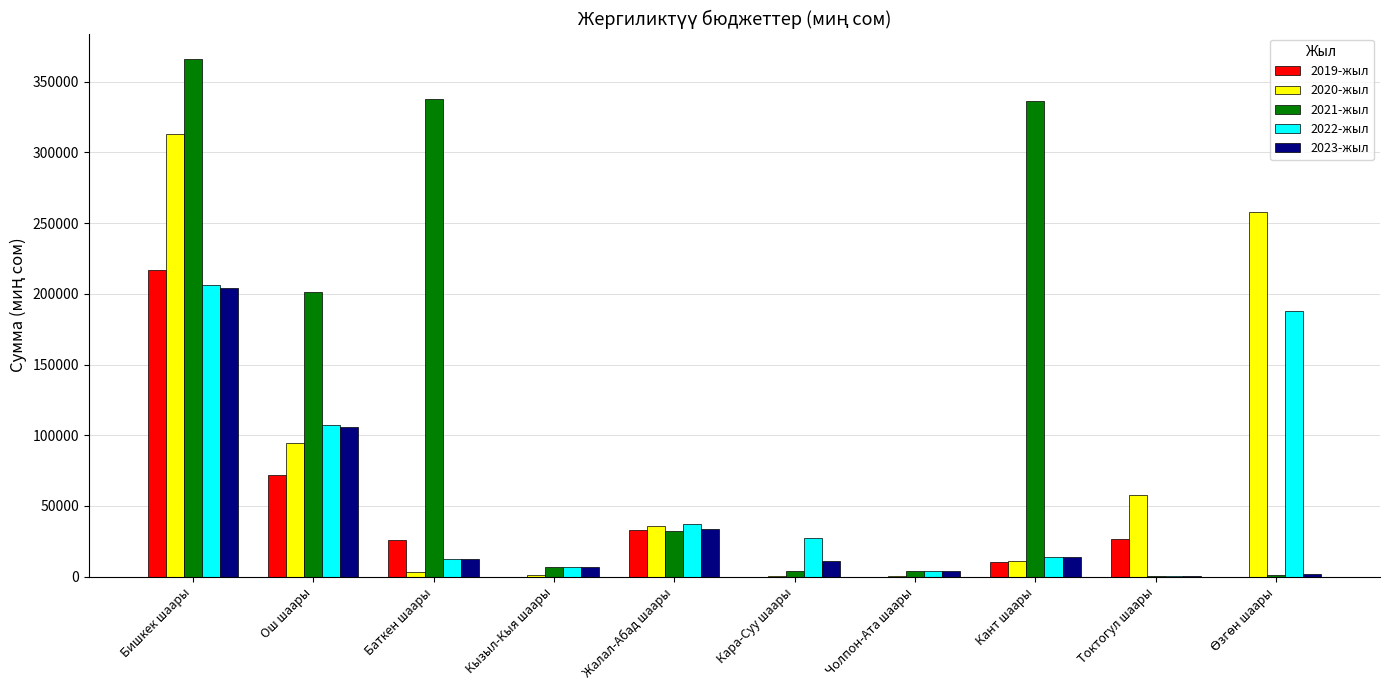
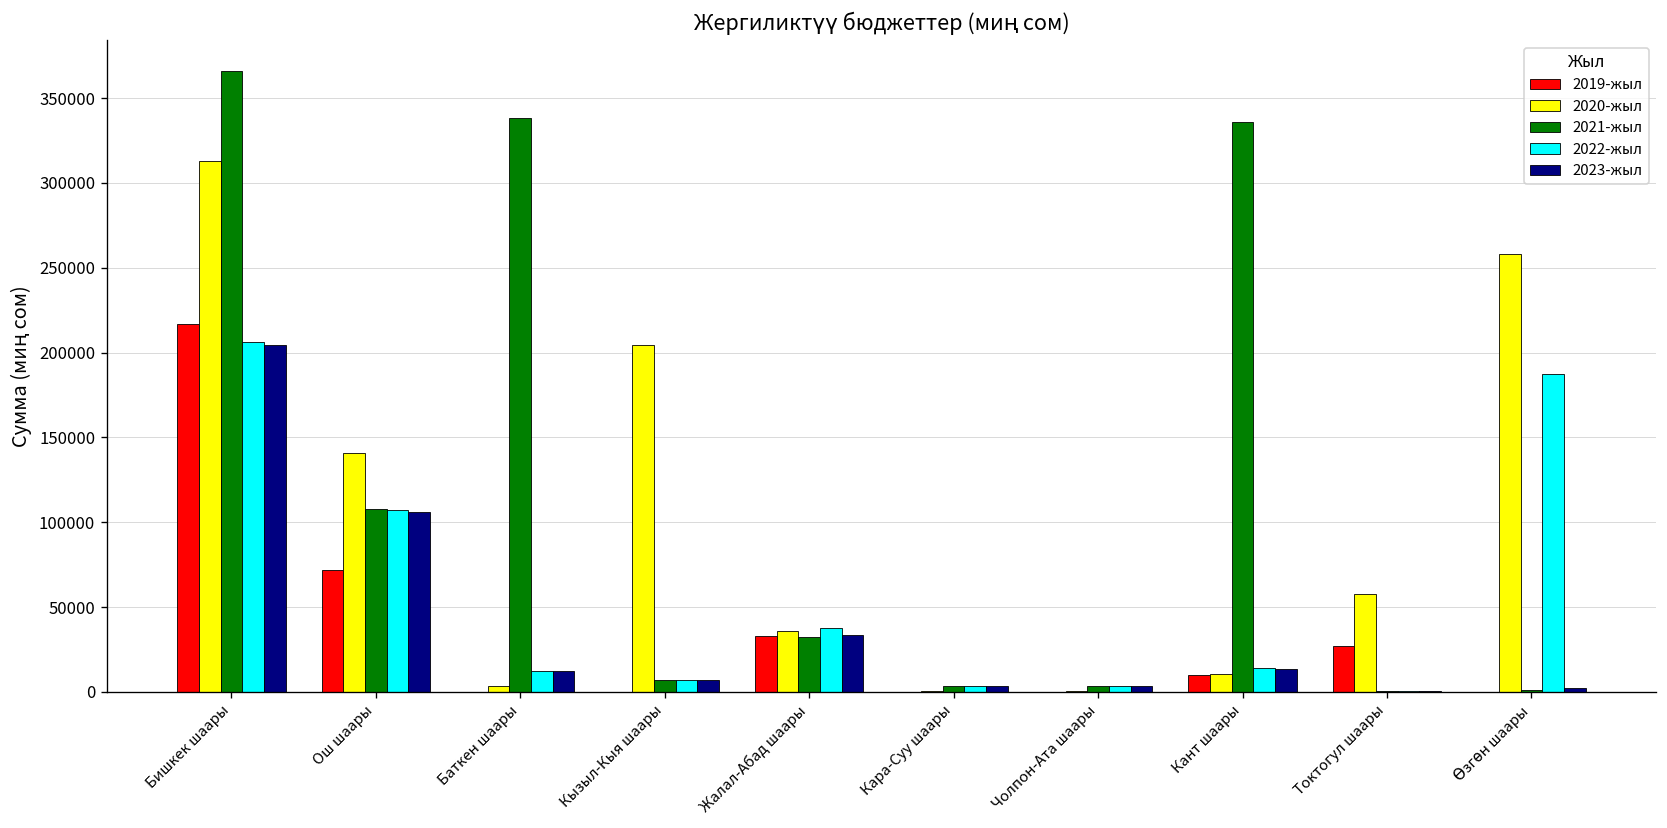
2020-жыл, Ош шаары: 94000 -> 141000
2021-жыл, Ош шаары: 201000 -> 108000
2019-жыл, Баткен шаары: 26000 -> 0
2020-жыл, Кызыл-Кыя шаары: 1000 -> 204000
2022-жыл, Кара-Суу шаары: 27000 -> 4000
2023-жыл, Кара-Суу шаары: 11000 -> 4000
